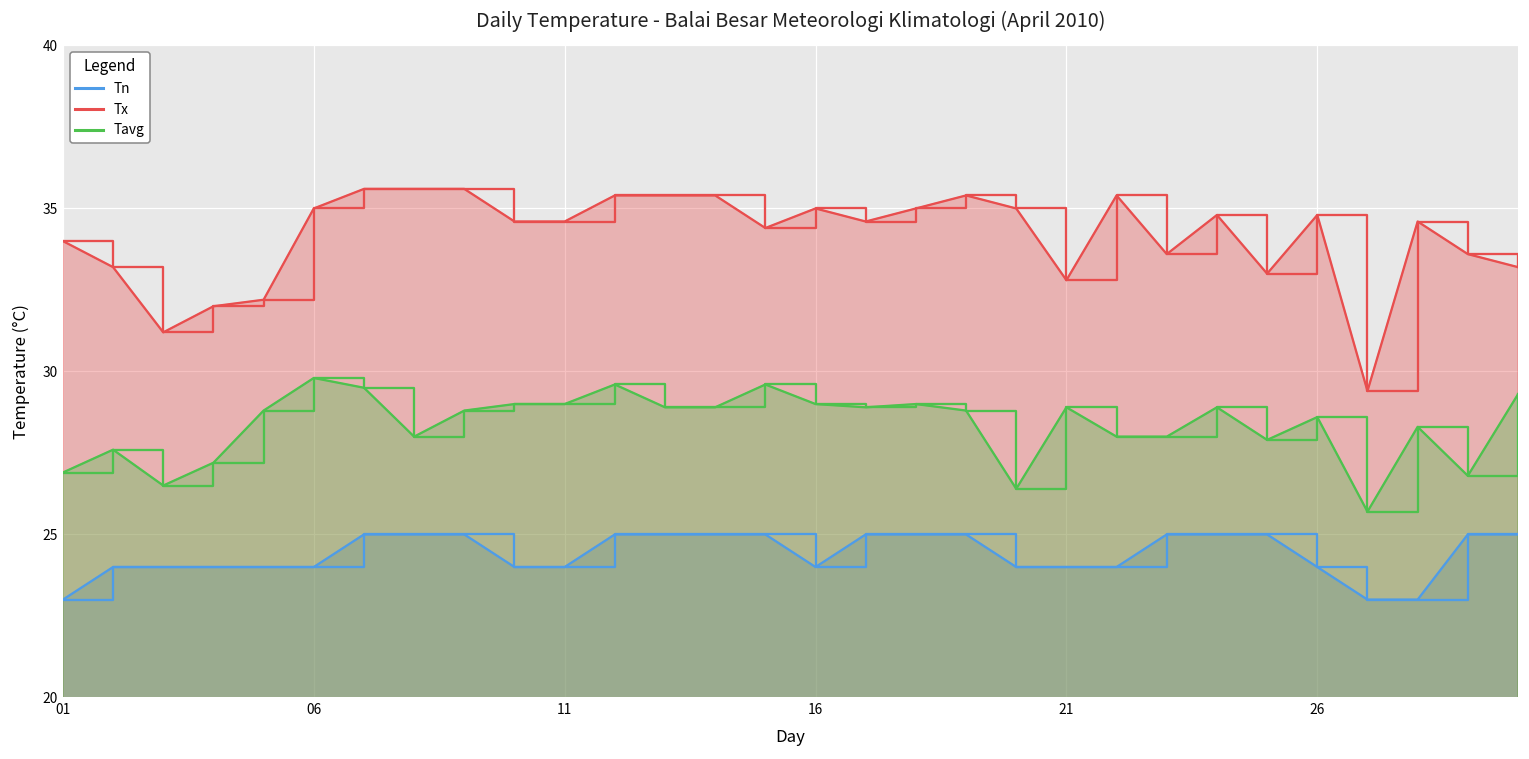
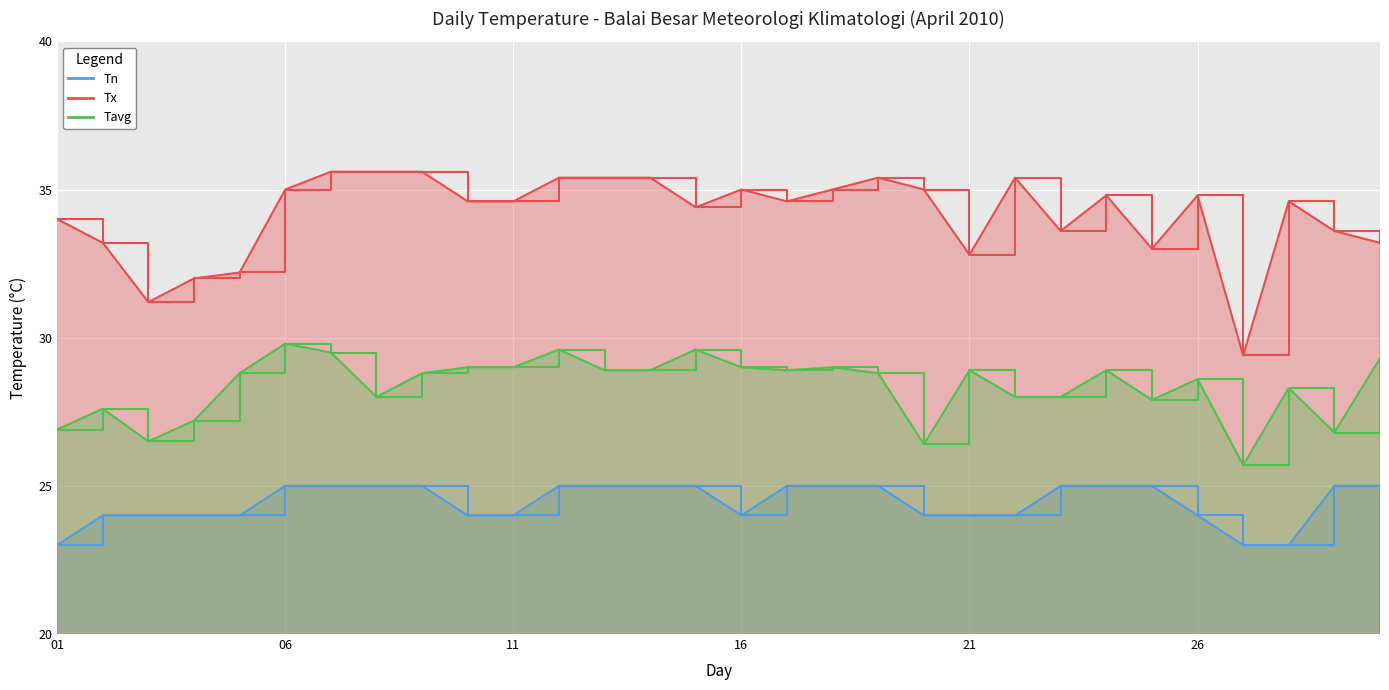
Tn, 06: 24 -> 25
